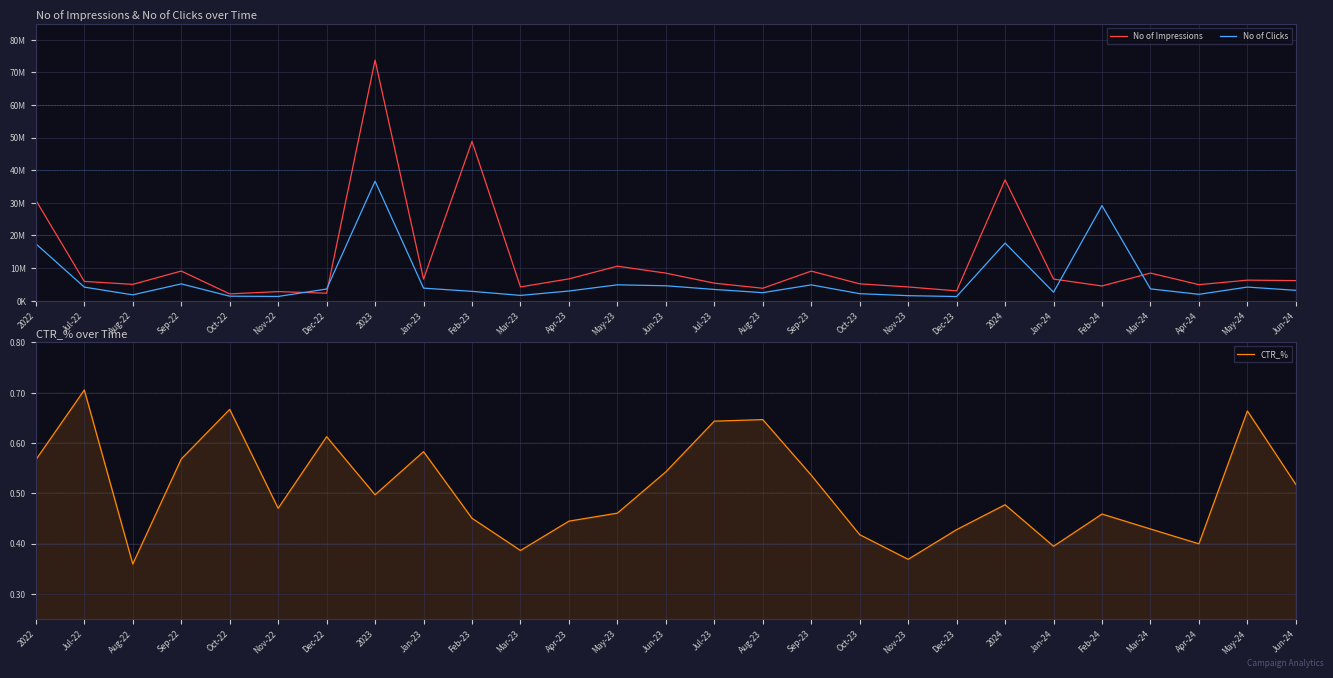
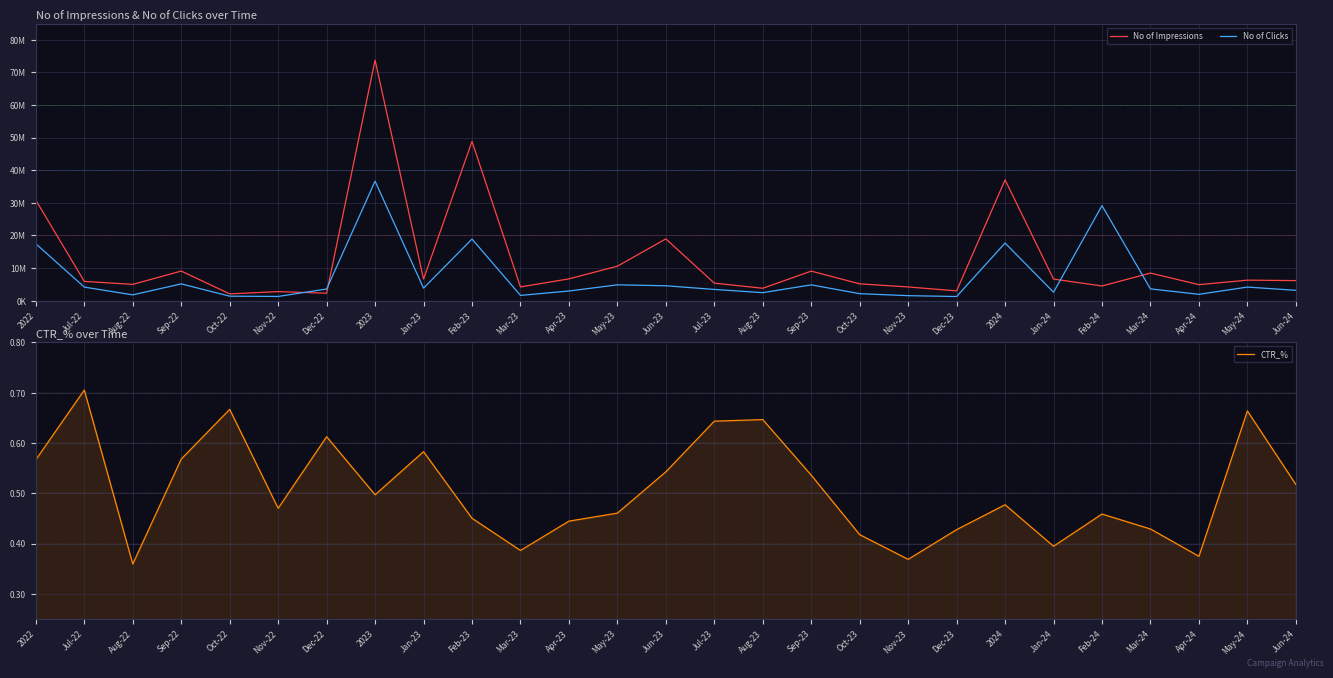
No of Impressions & No of Clicks over Time, No of Clicks, Feb-23: 3000000 -> 19000000
No of Impressions & No of Clicks over Time, No of Impressions, Jun-23: 8000000 -> 19000000
CTR_% over Time, Apr-24: 0.40 -> 0.37
